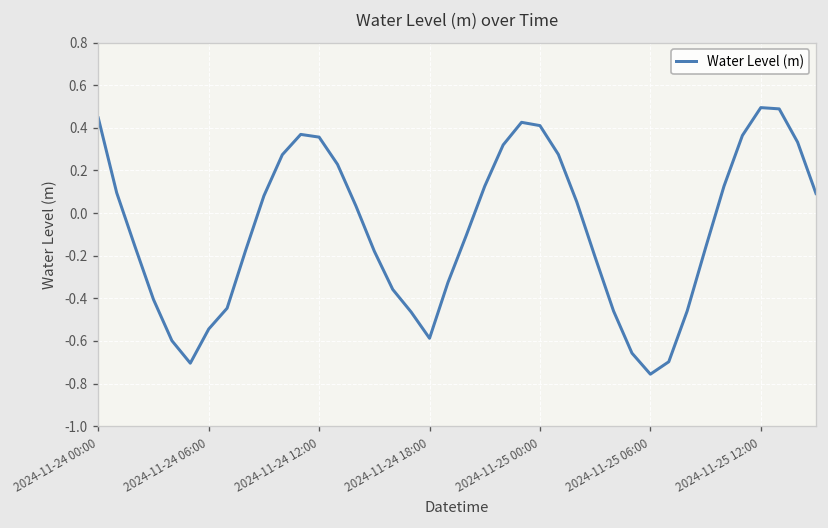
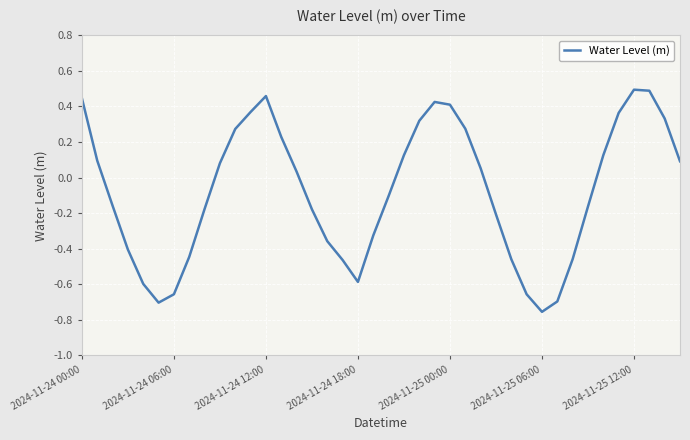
2024-11-24 06:00: -0.54 -> -0.66
2024-11-24 12:00: 0.36 -> 0.46
